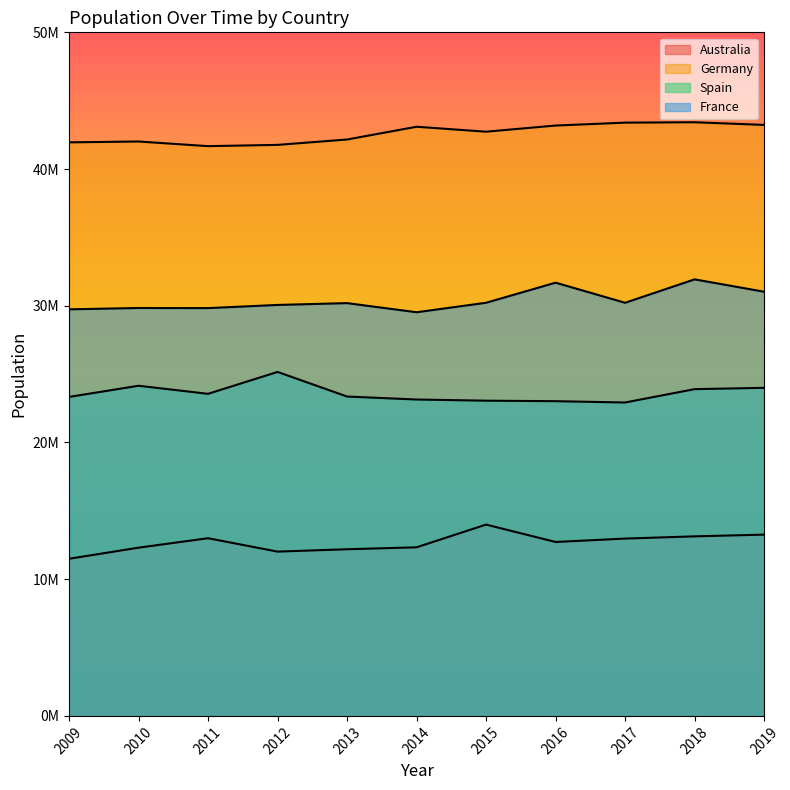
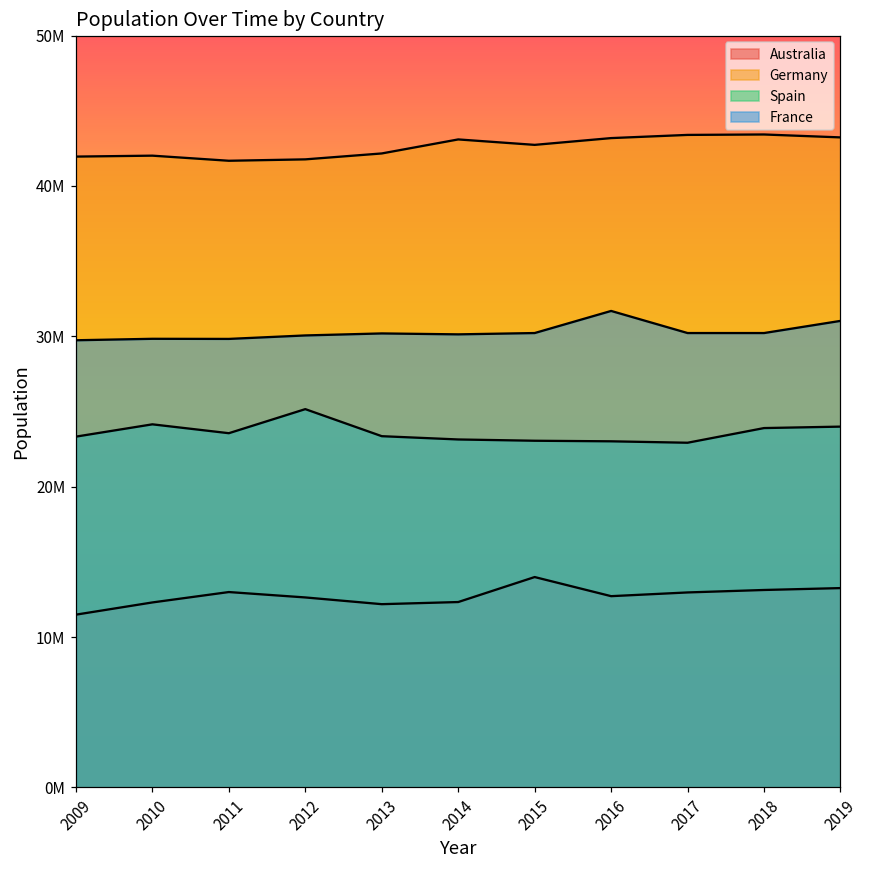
Australia, 2012: 12000000 -> 12600000
France, 2014: 29500000 -> 30100000
France, 2018: 31900000 -> 30200000
